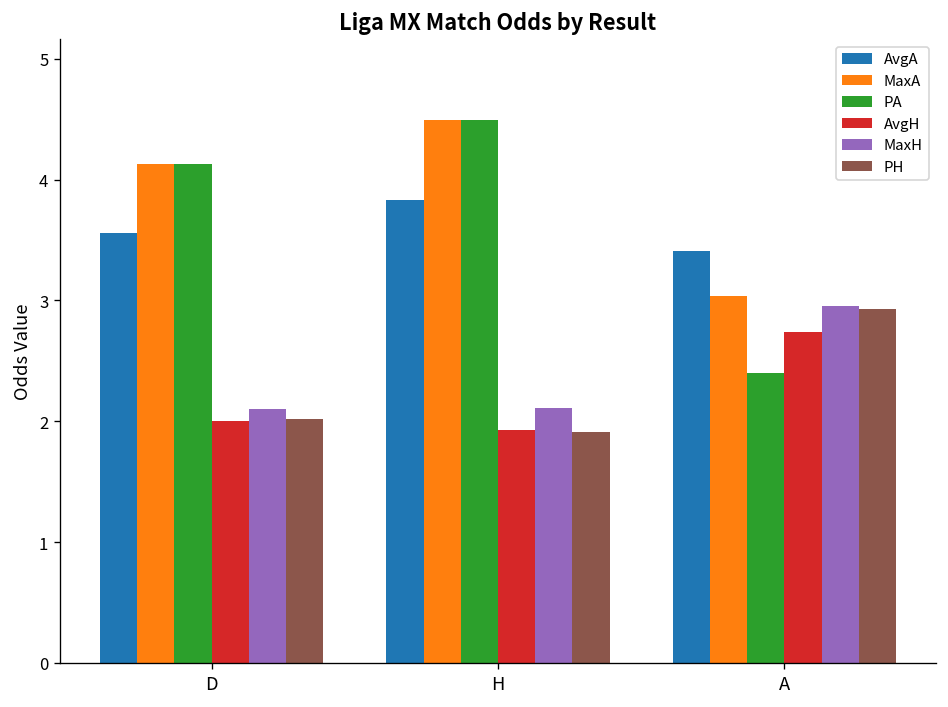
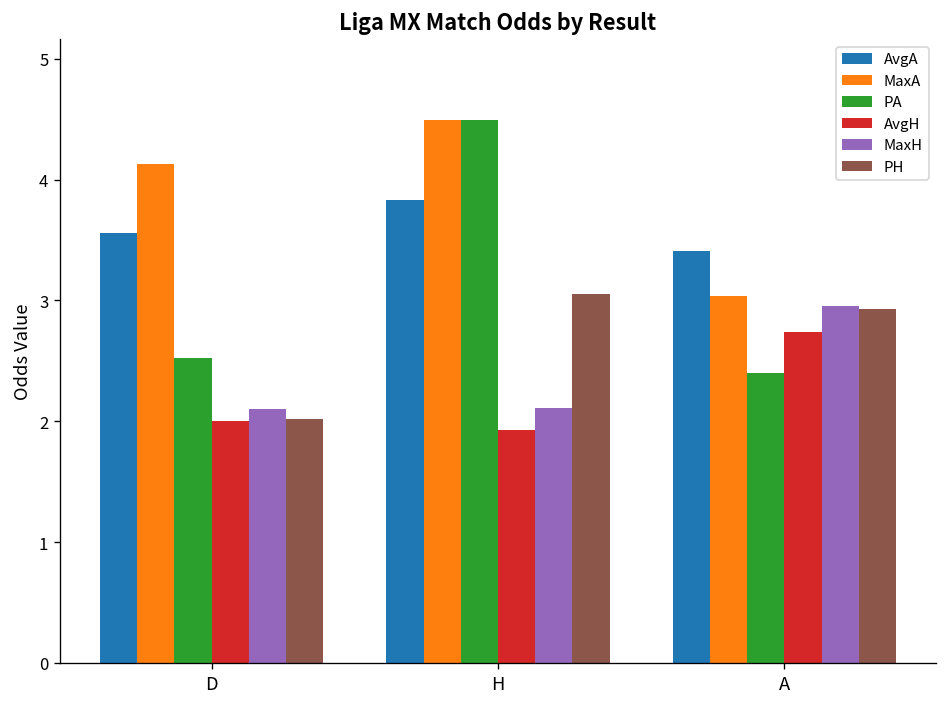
PA, D: 4.13 -> 2.52
PH, H: 1.91 -> 3.05
